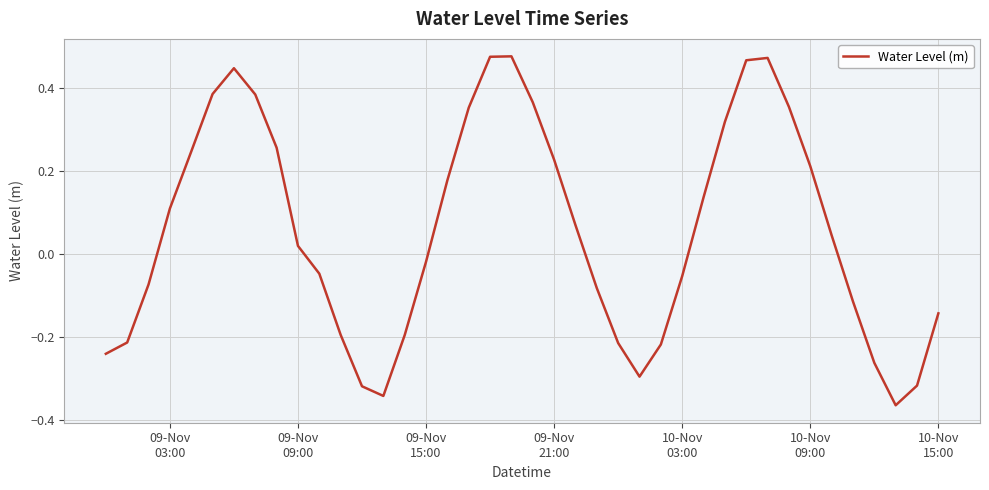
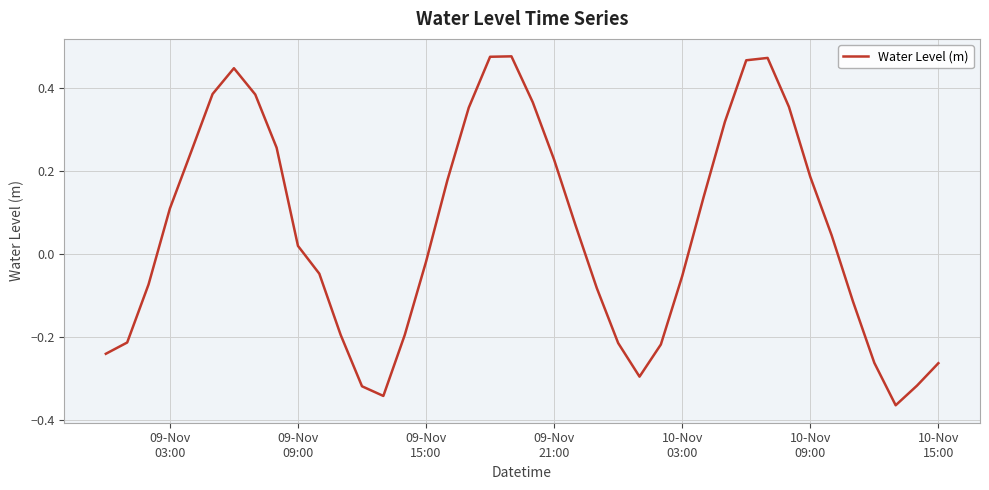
10-Nov 09:00: 0.21 -> 0.19
10-Nov 15:00: -0.14 -> -0.26
